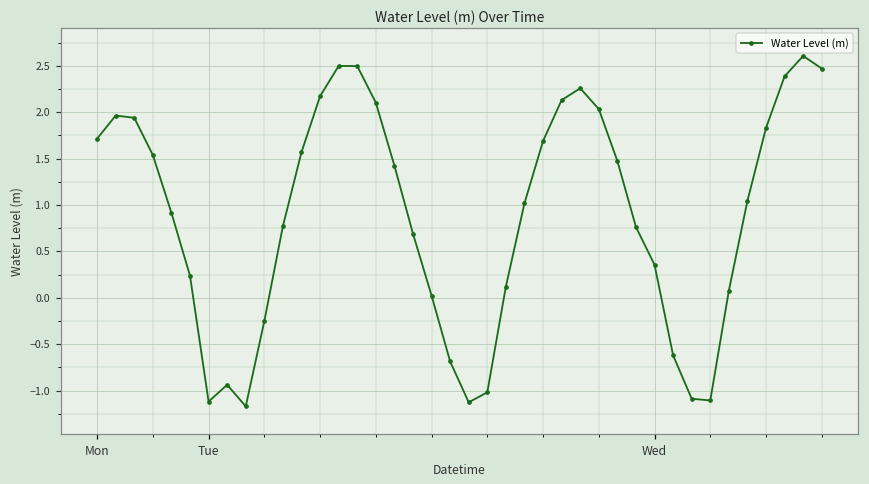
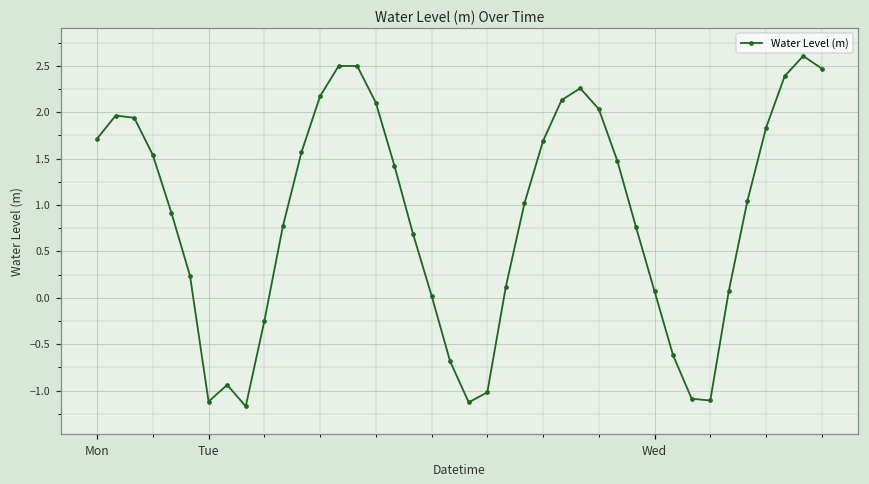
Wed: 0.4 -> 0.1
